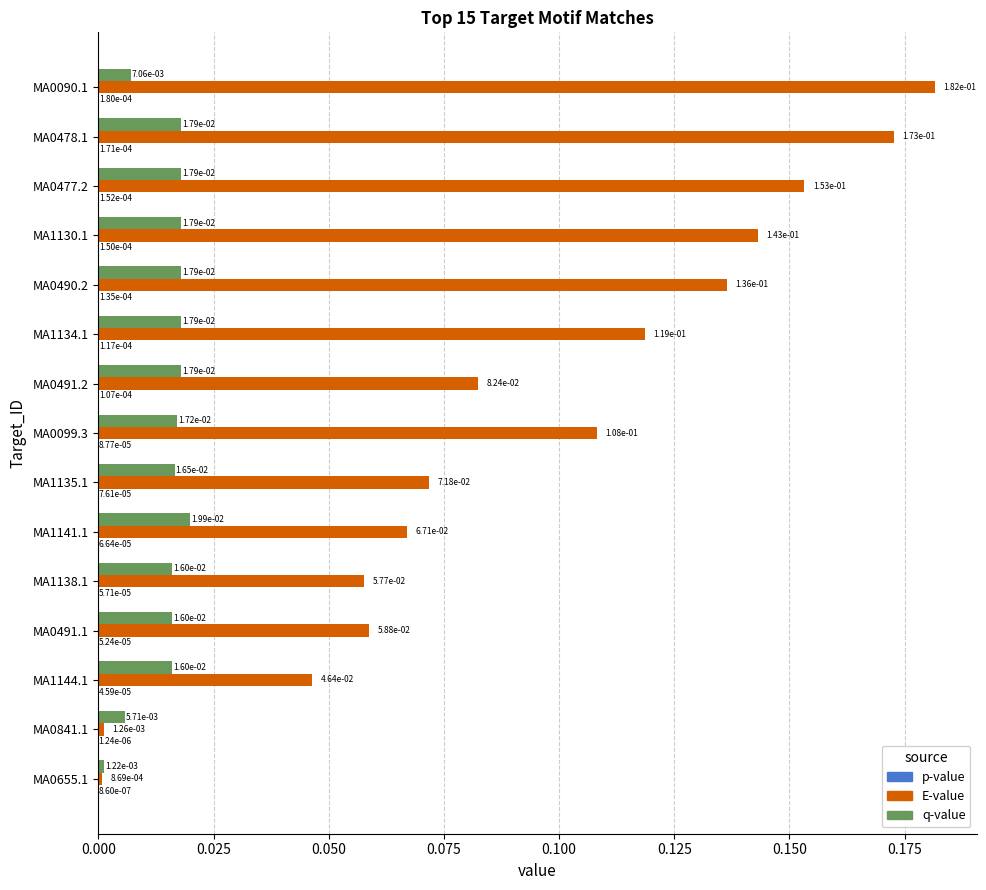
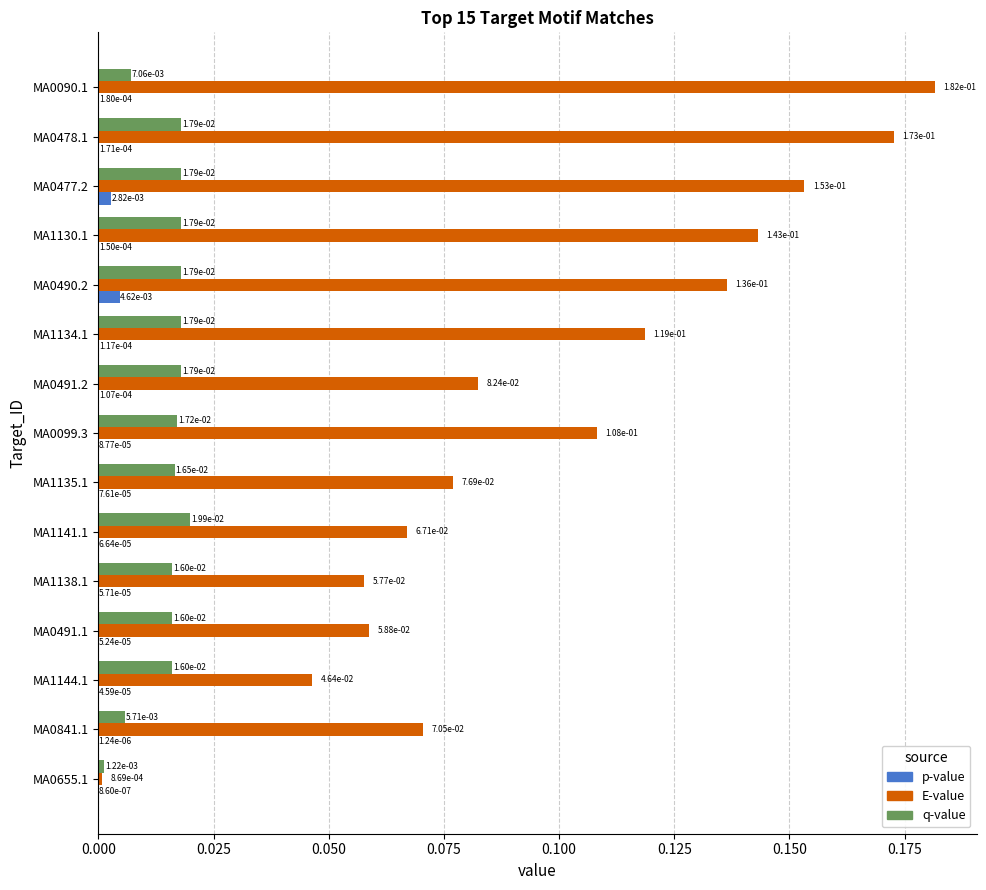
p-value, MA0477.2: 1.52e-04 -> 2.82e-03
p-value, MA0490.2: 1.35e-04 -> 4.62e-03
E-value, MA1135.1: 7.18e-02 -> 7.69e-02
E-value, MA0841.1: 1.26e-03 -> 7.05e-02
